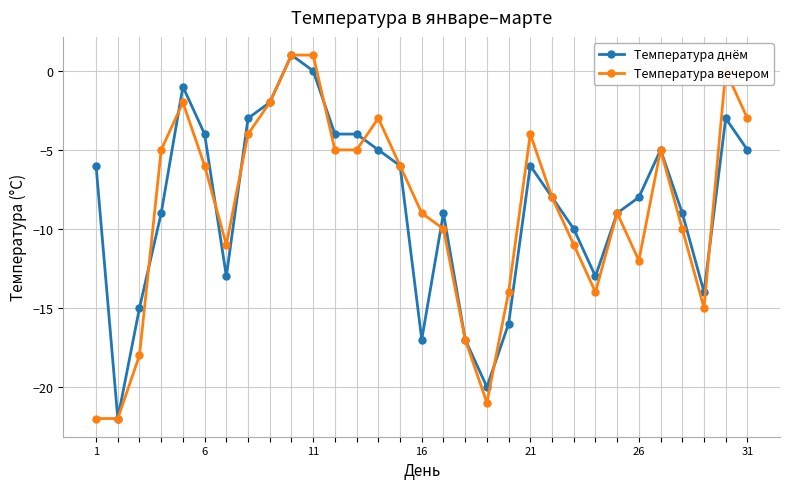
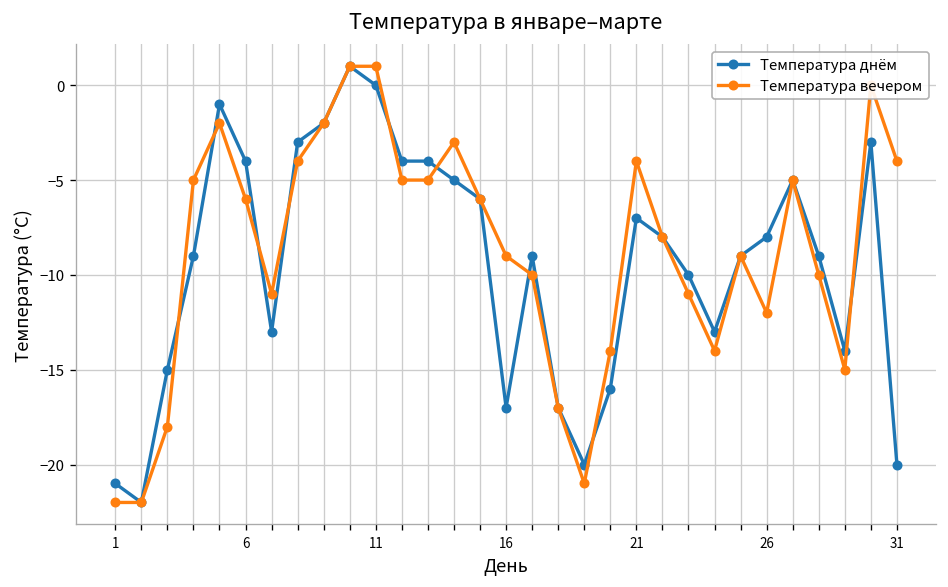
Температура днём, 1: -6 -> -21
Температура днём, 21: -6 -> -7
Температура днём, 31: -5 -> -20
Температура вечером, 31: -3 -> -4
